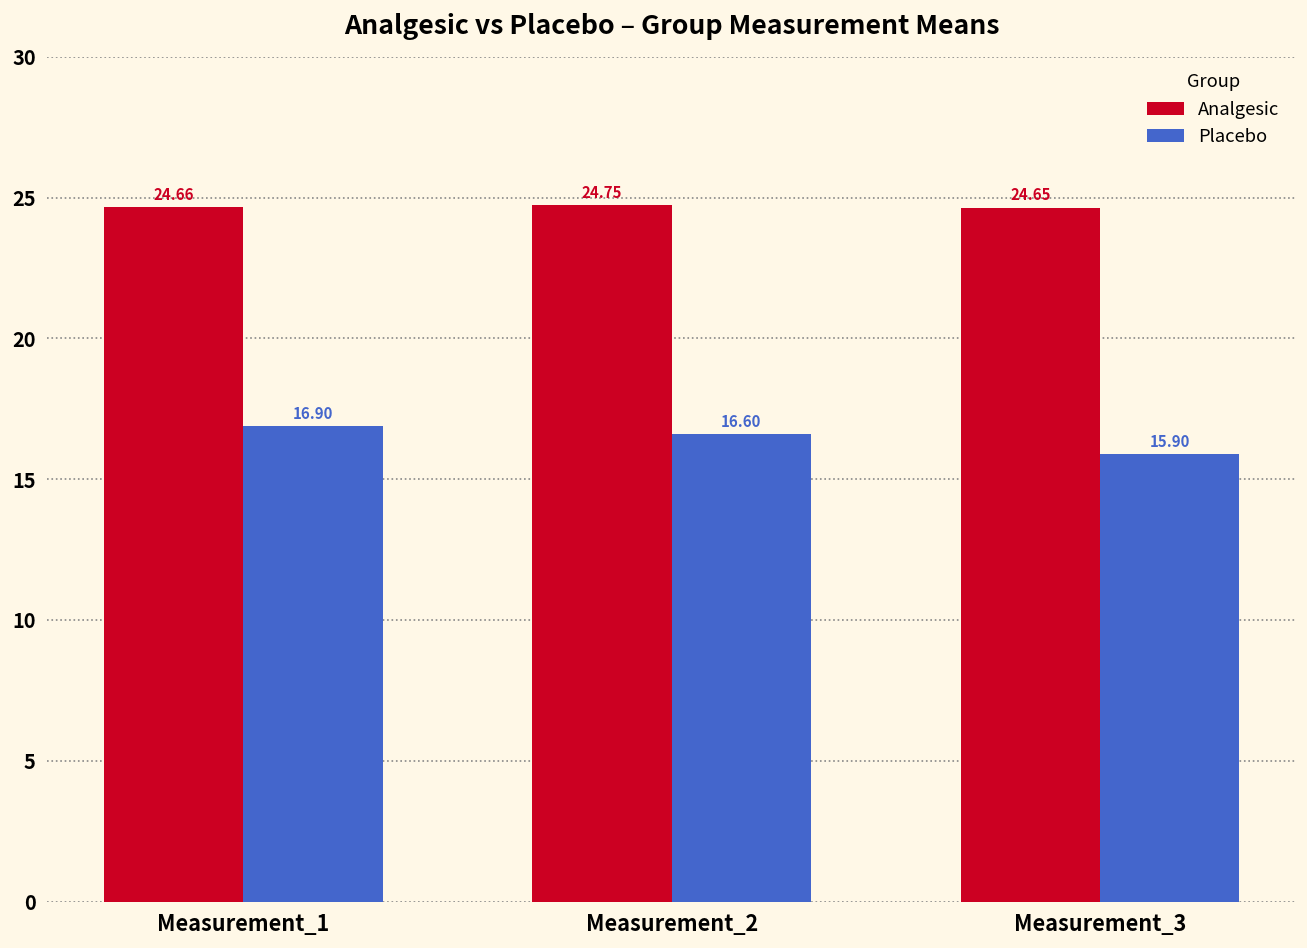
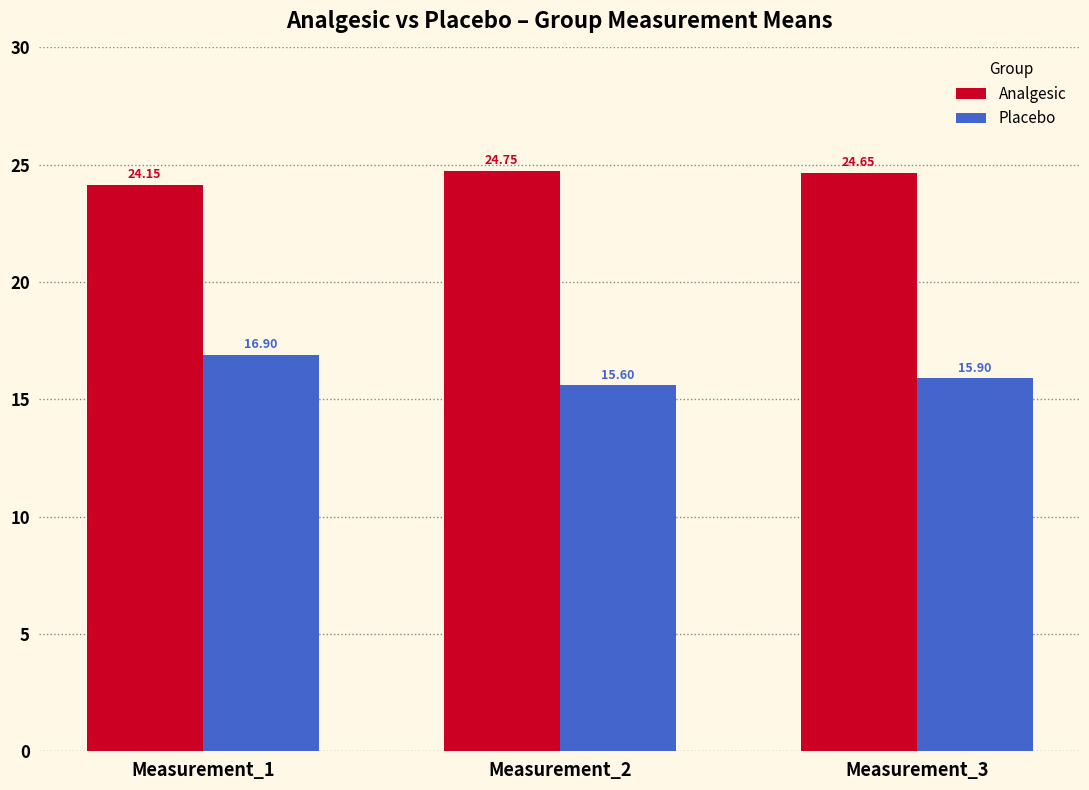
Analgesic, Measurement_1: 24.66 -> 24.15
Placebo, Measurement_2: 16.60 -> 15.60
